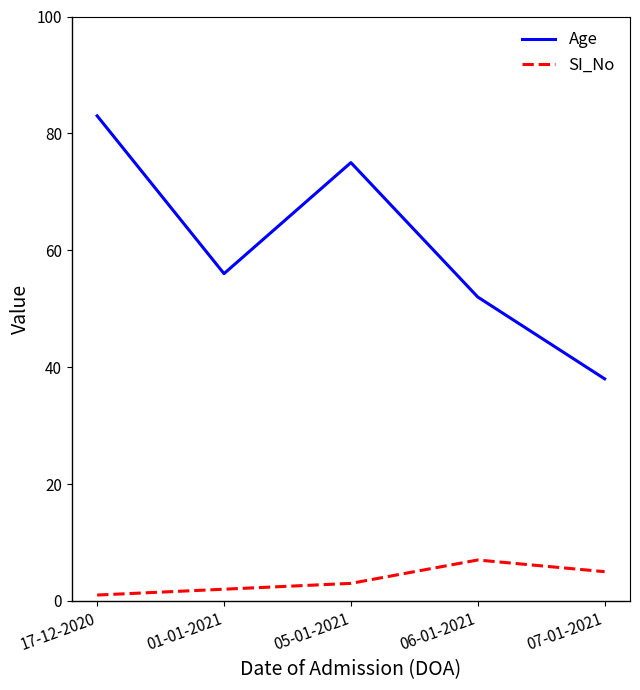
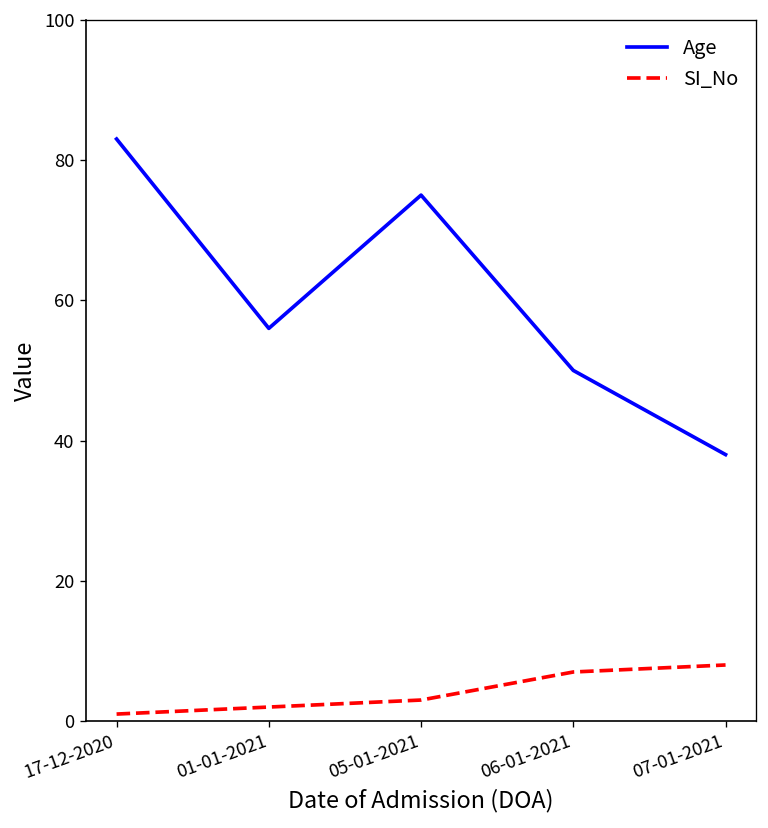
Age, 06-01-2021: 52 -> 50
SI_No, 07-01-2021: 5 -> 8
